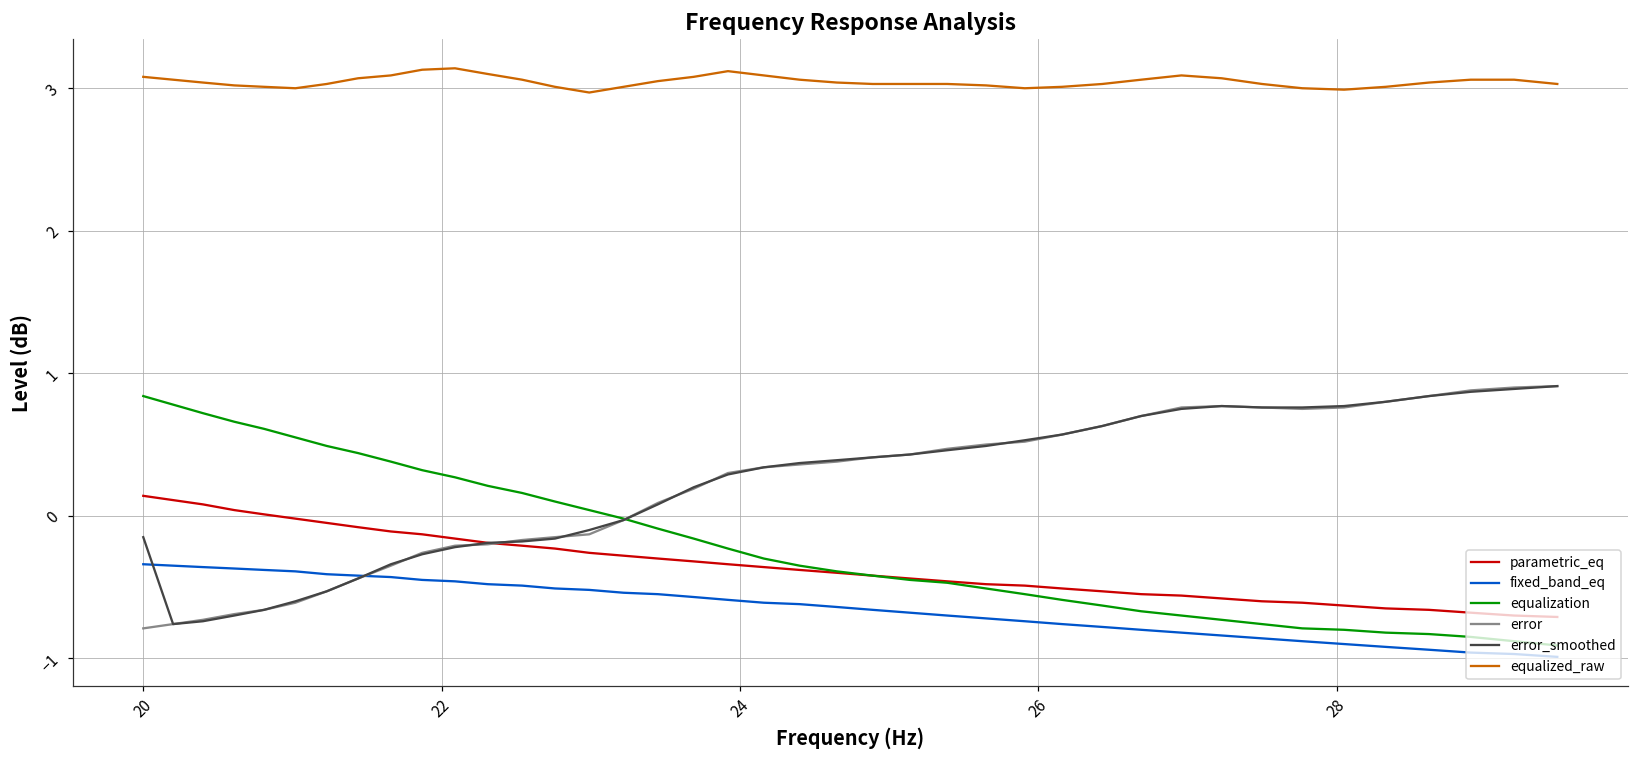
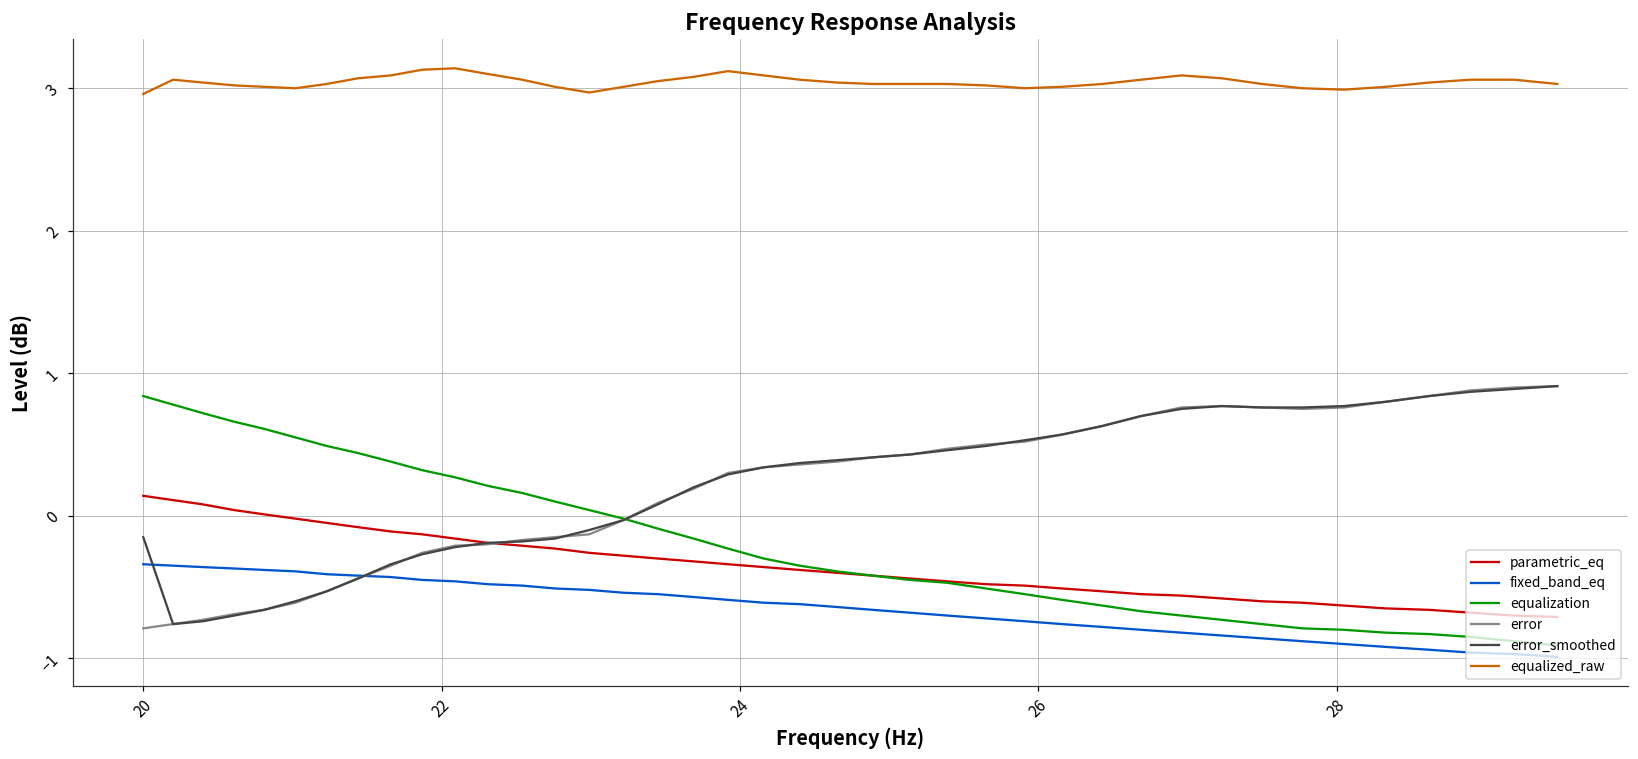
equalized_raw, 20: 3.08 -> 2.96
